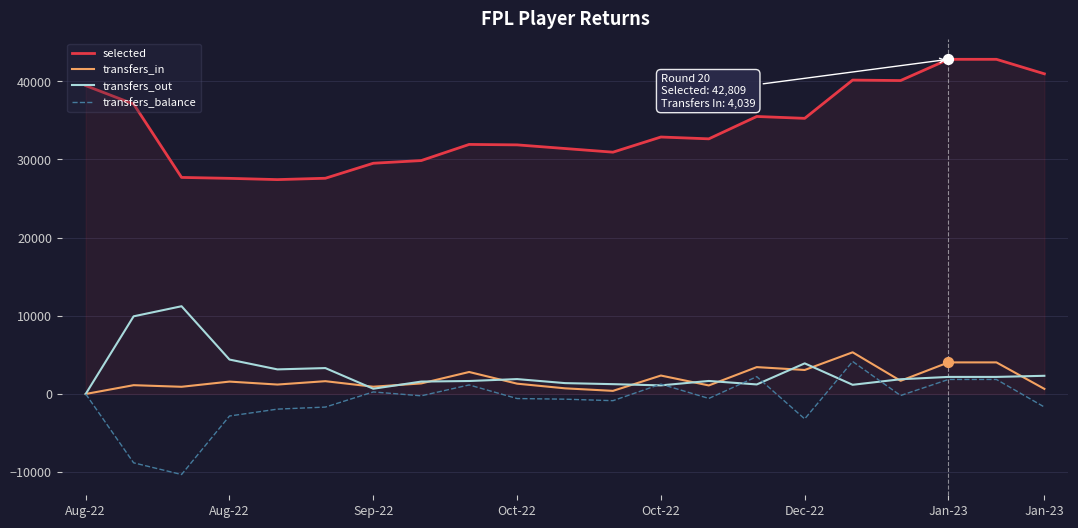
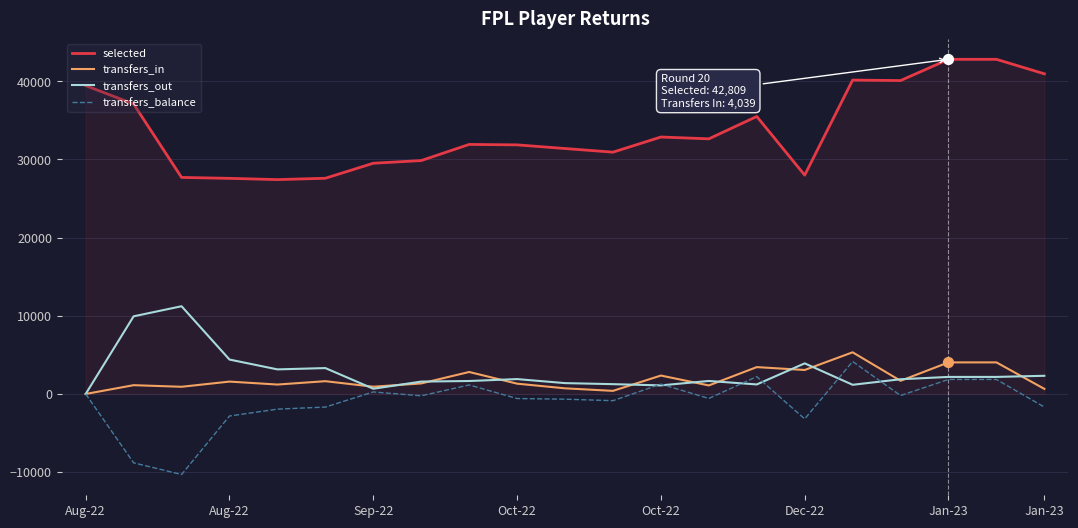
selected, Dec-22: 35000 -> 28000
